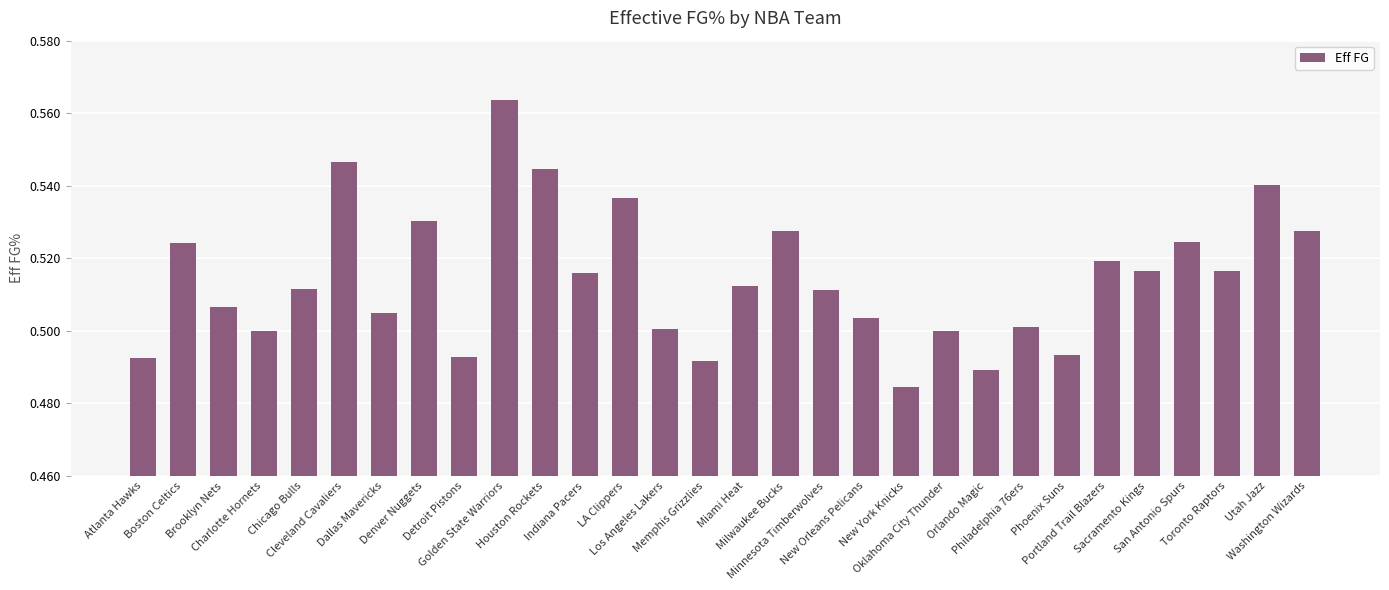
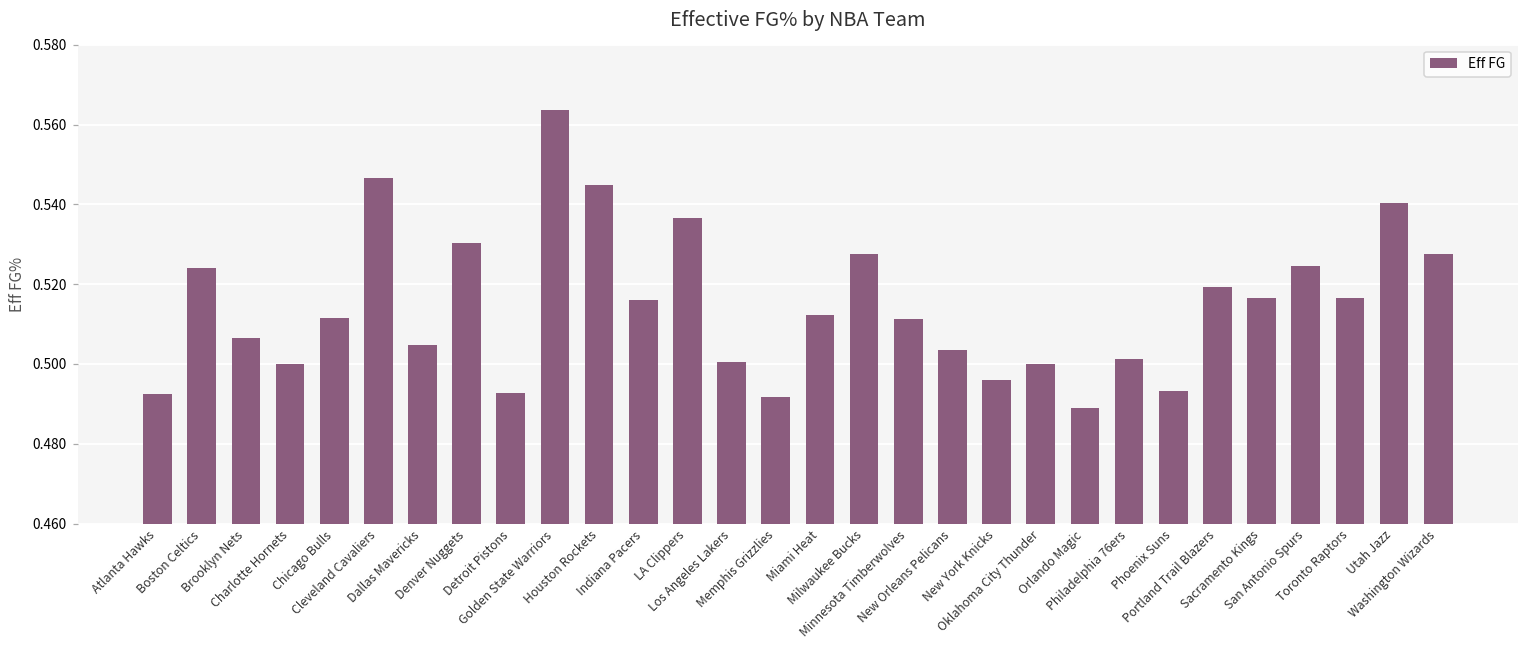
New York Knicks: 0.485 -> 0.496
